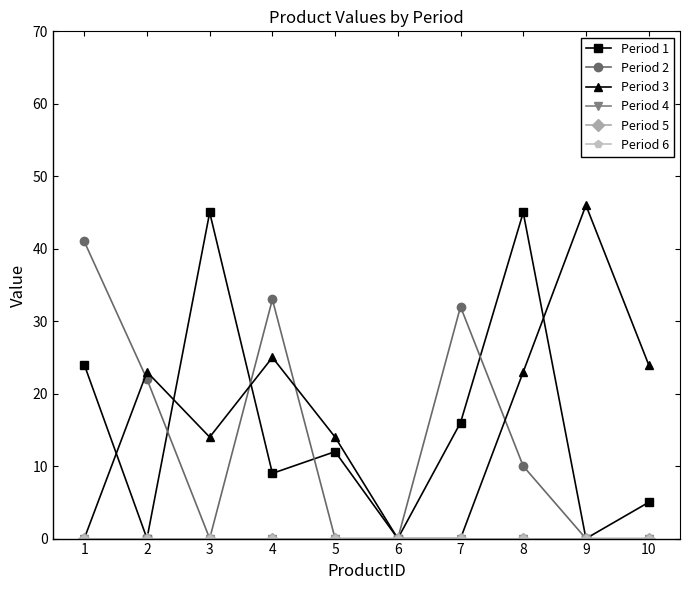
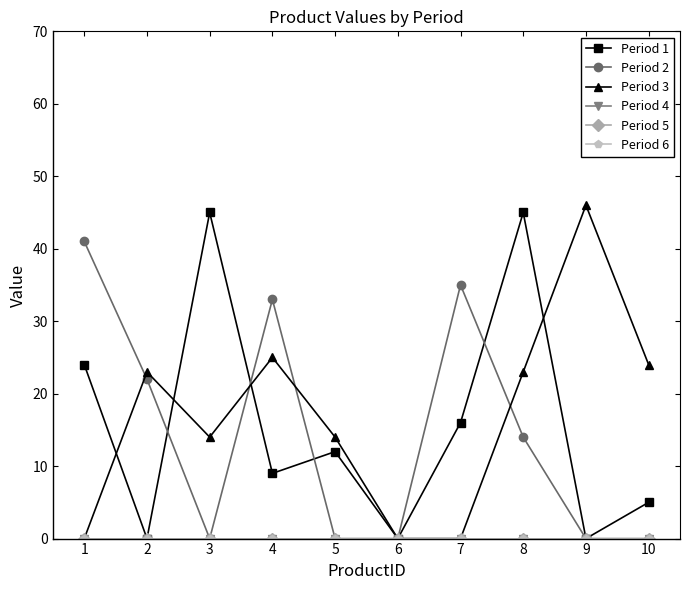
Period 2, 7: 32 -> 35
Period 2, 8: 10 -> 14
